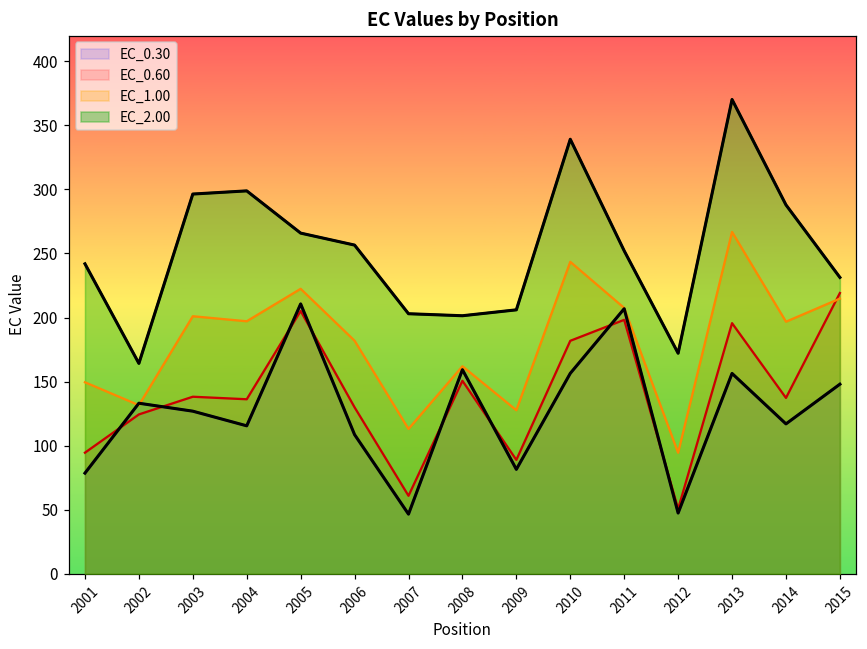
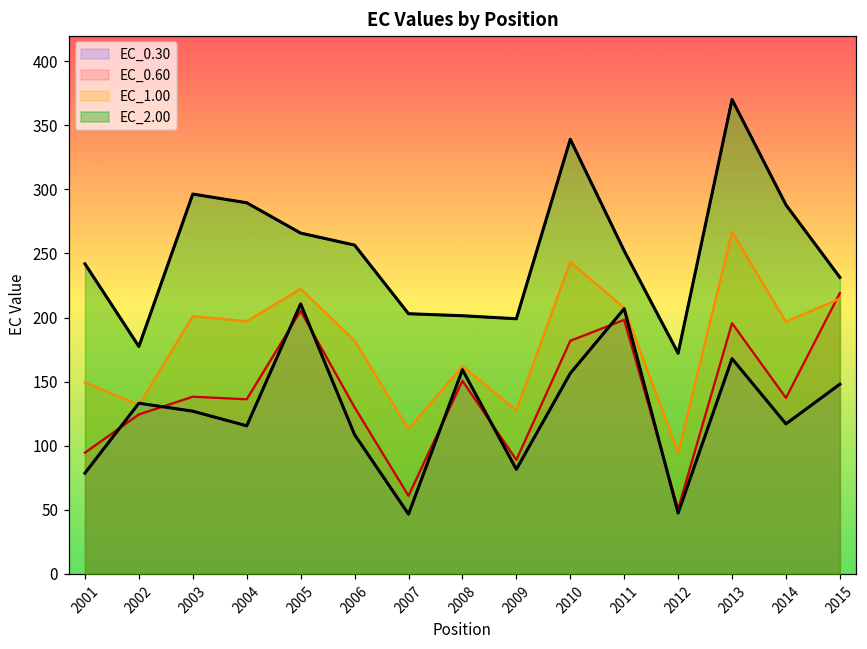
EC_2.00, 2002: 164 -> 177
EC_2.00, 2004: 299 -> 290
EC_2.00, 2009: 206 -> 199
EC_0.30, 2013: 156 -> 168
